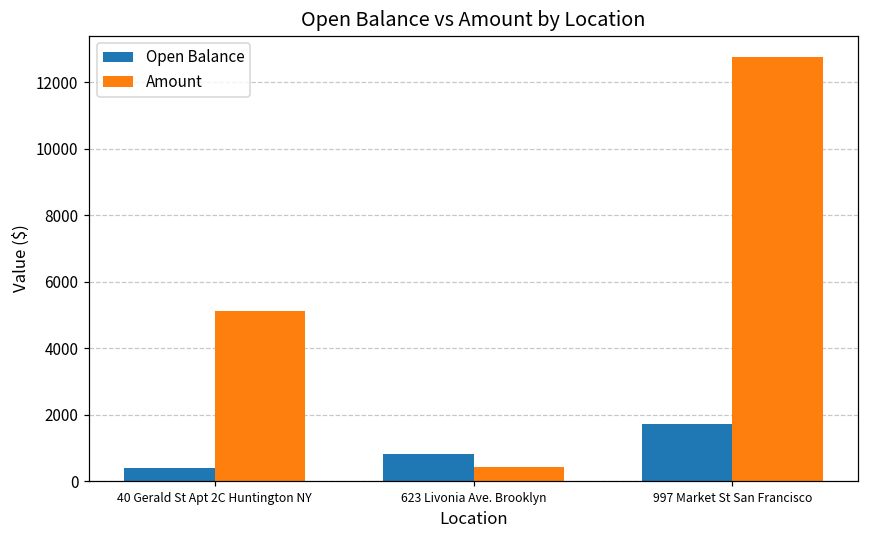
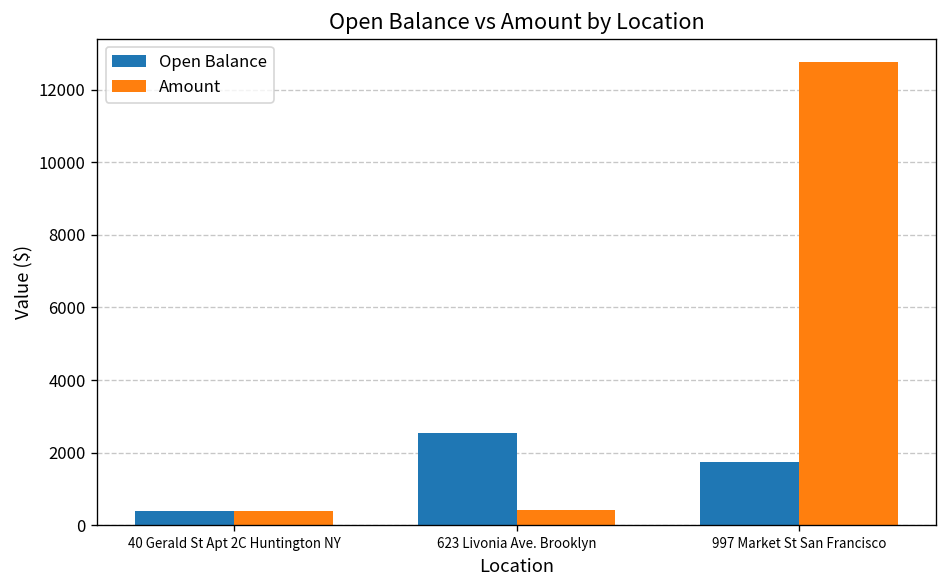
Amount, 40 Gerald St Apt 2C Huntington NY: 5100 -> 400
Open Balance, 623 Livonia Ave. Brooklyn: 800 -> 2500
